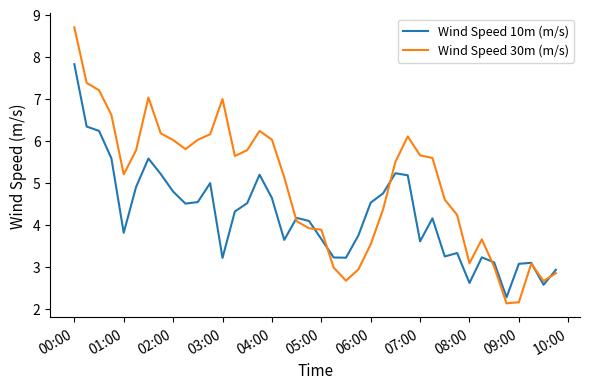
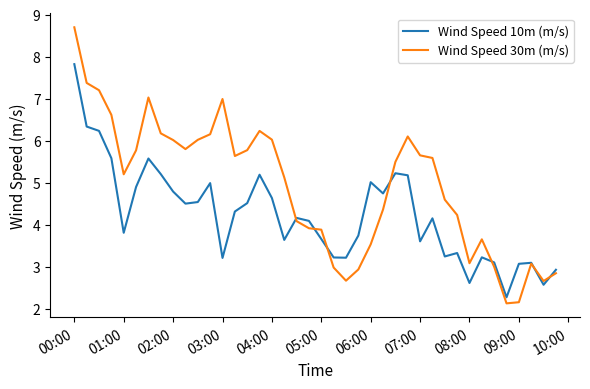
Wind Speed 10m (m/s), 06:00: 4.5 -> 5.0
